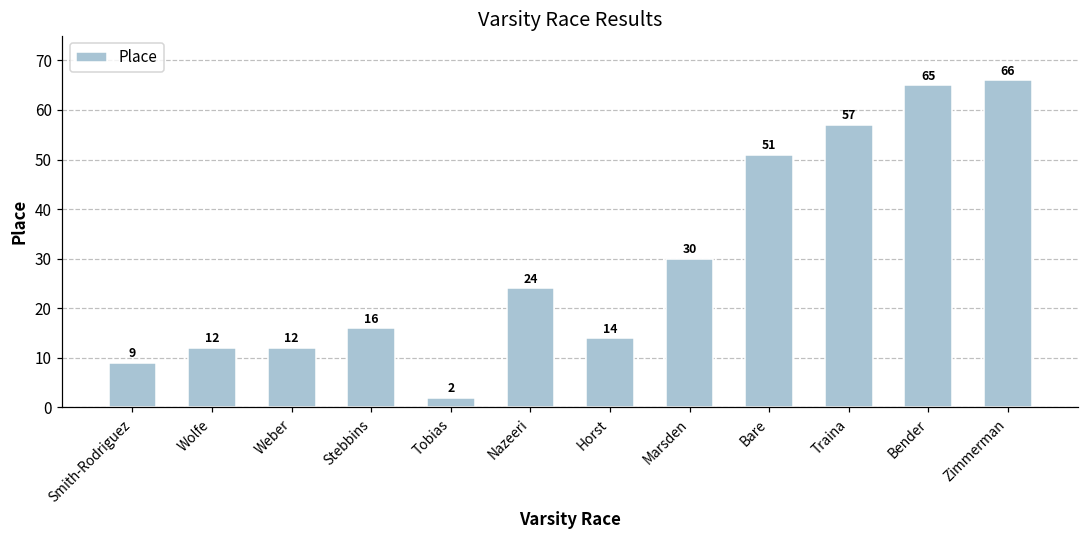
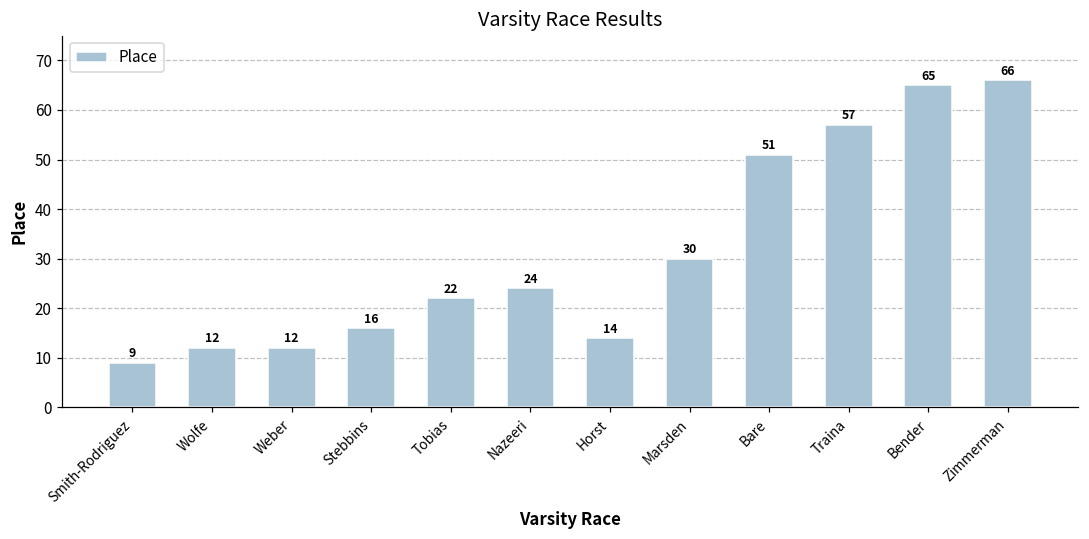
Tobias: 2 -> 22
